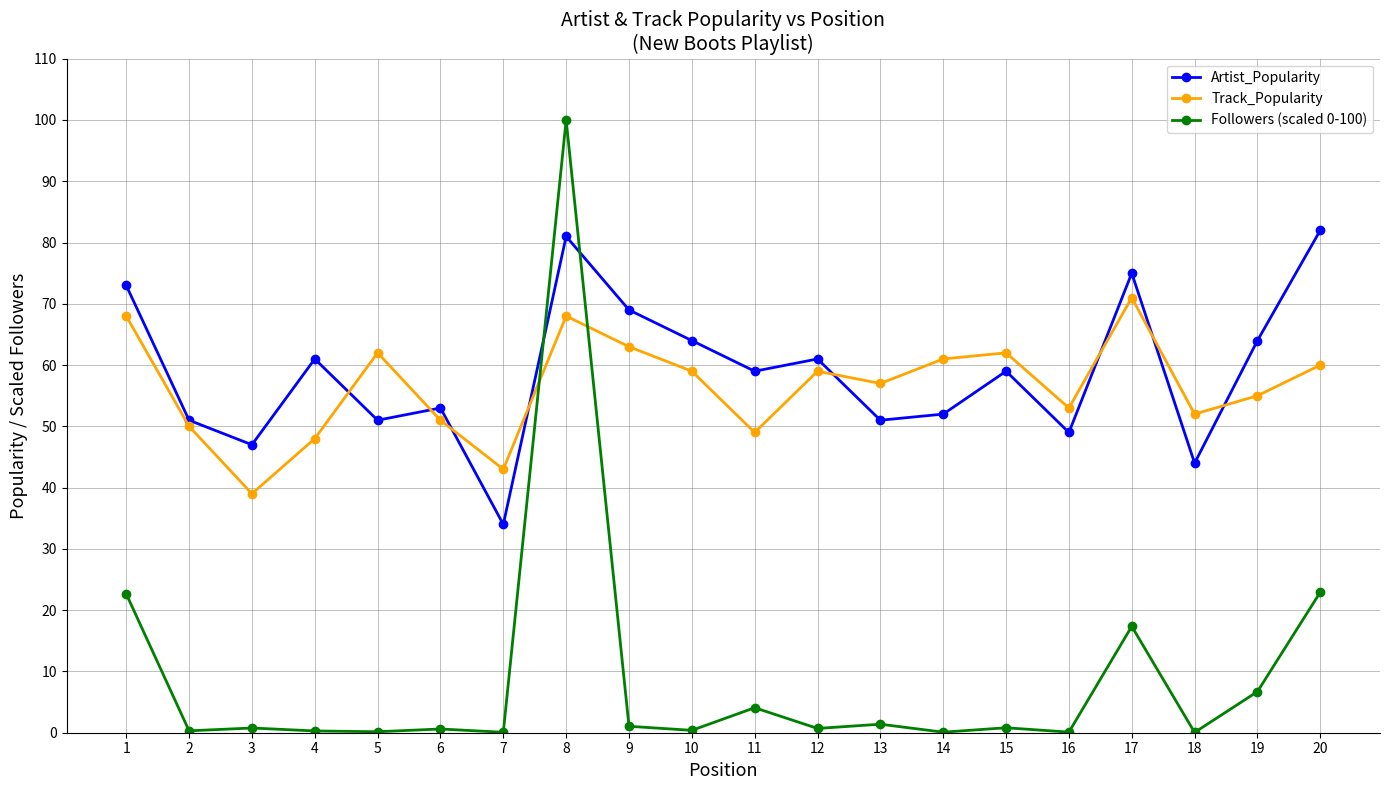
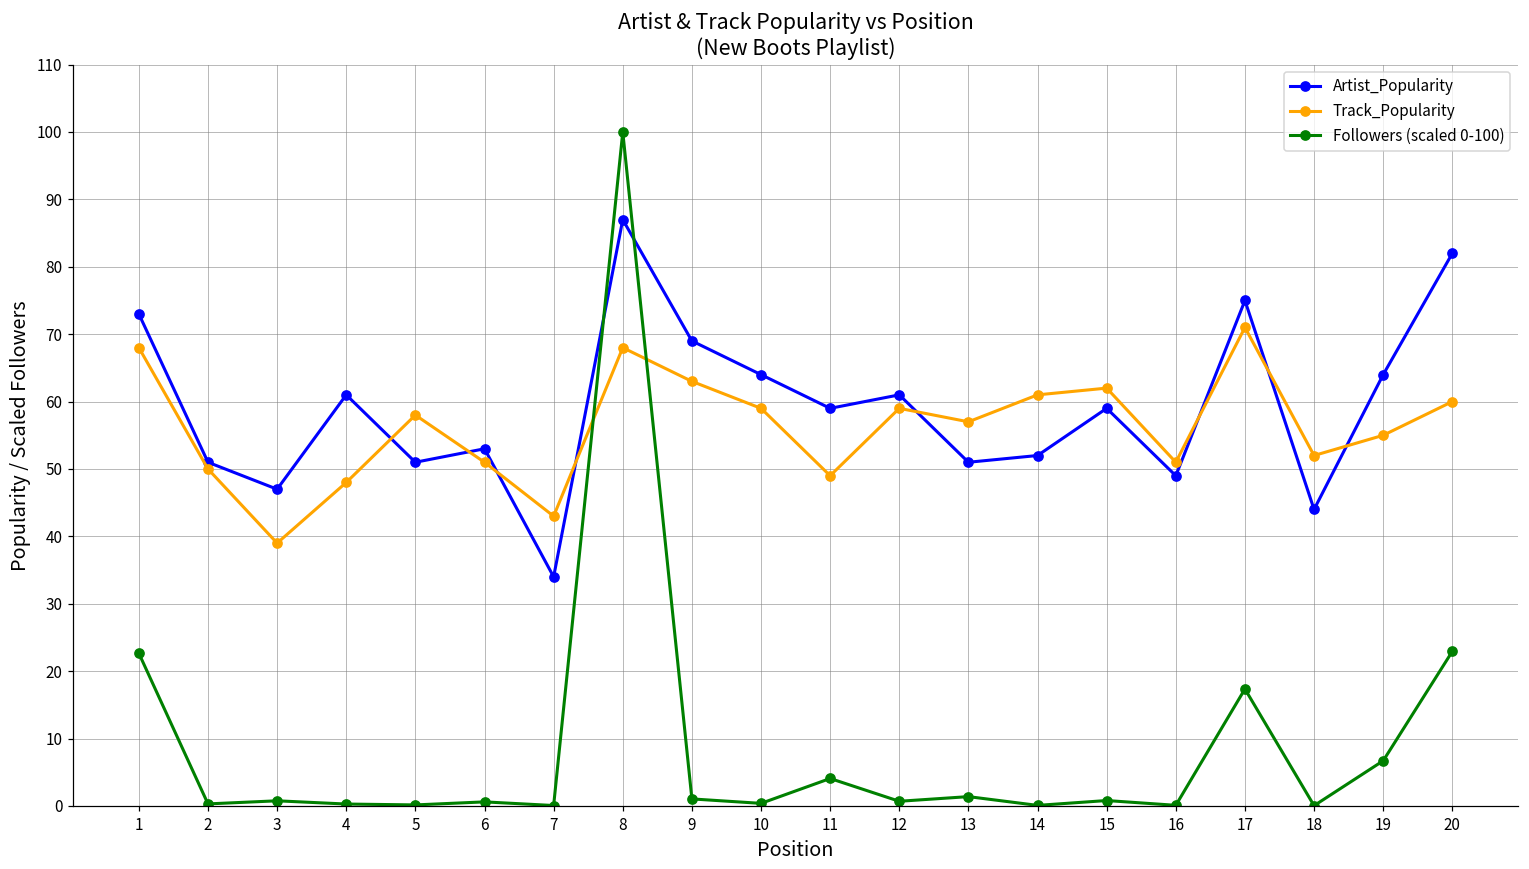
Track_Popularity, 5: 62 -> 58
Artist_Popularity, 8: 81 -> 87
Track_Popularity, 16: 53 -> 51
